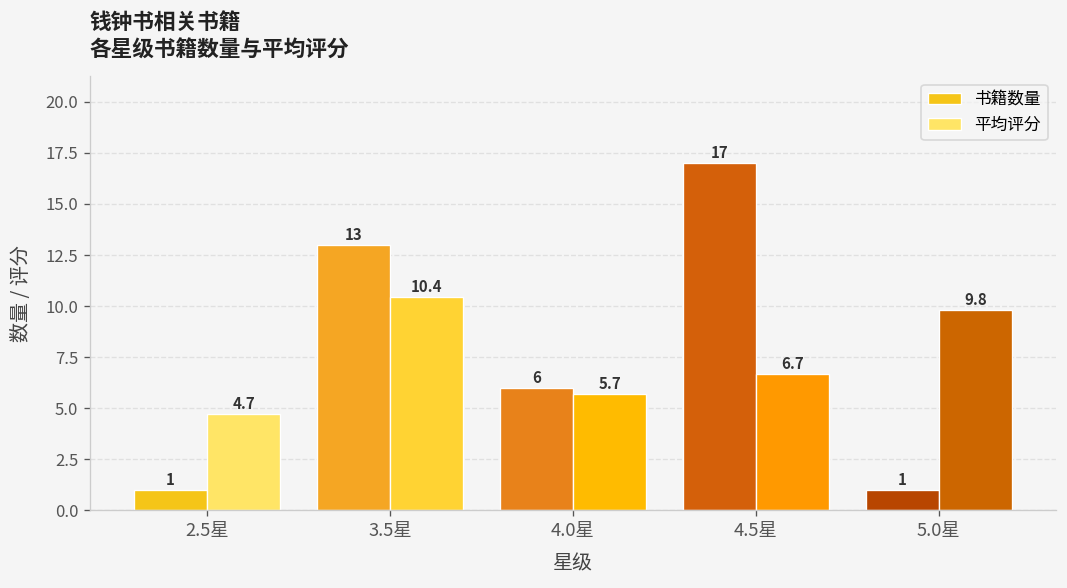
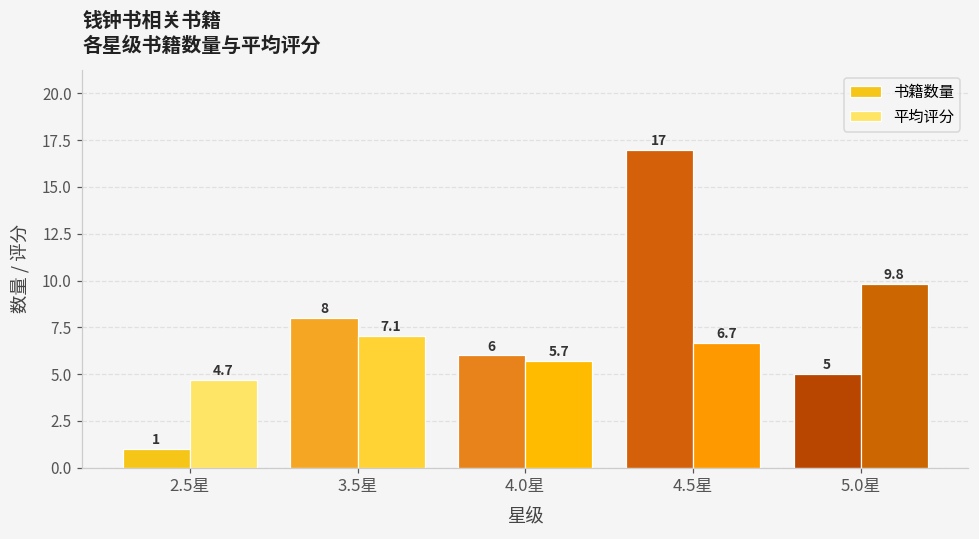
书籍数量, 3.5星: 13 -> 8
平均评分, 3.5星: 10.4 -> 7.1
书籍数量, 5.0星: 1 -> 5
